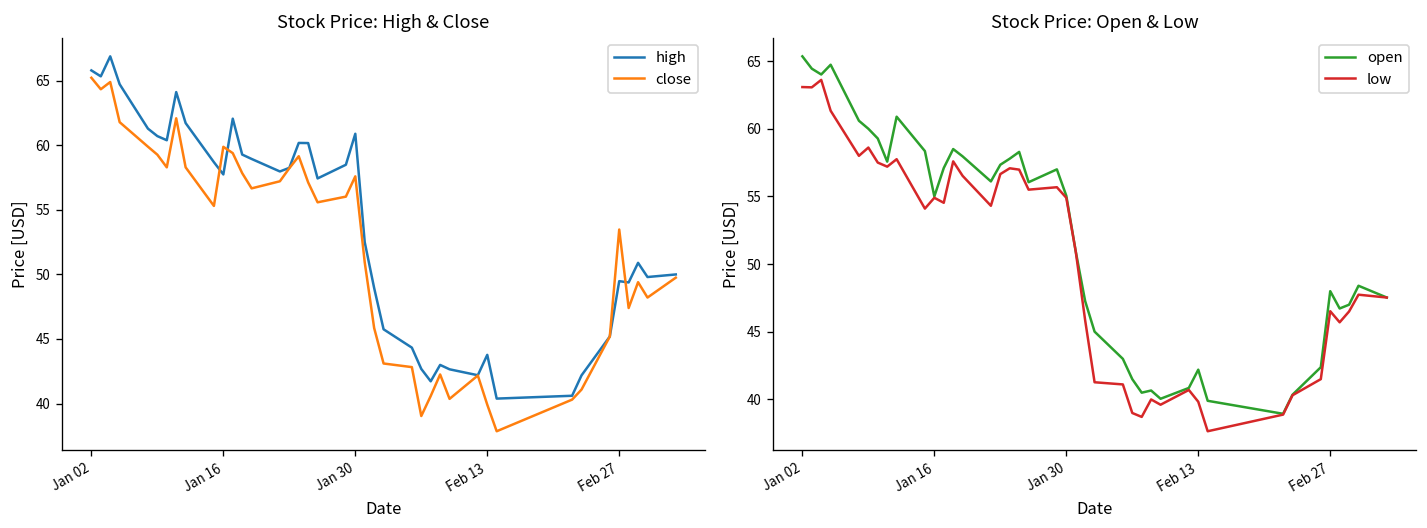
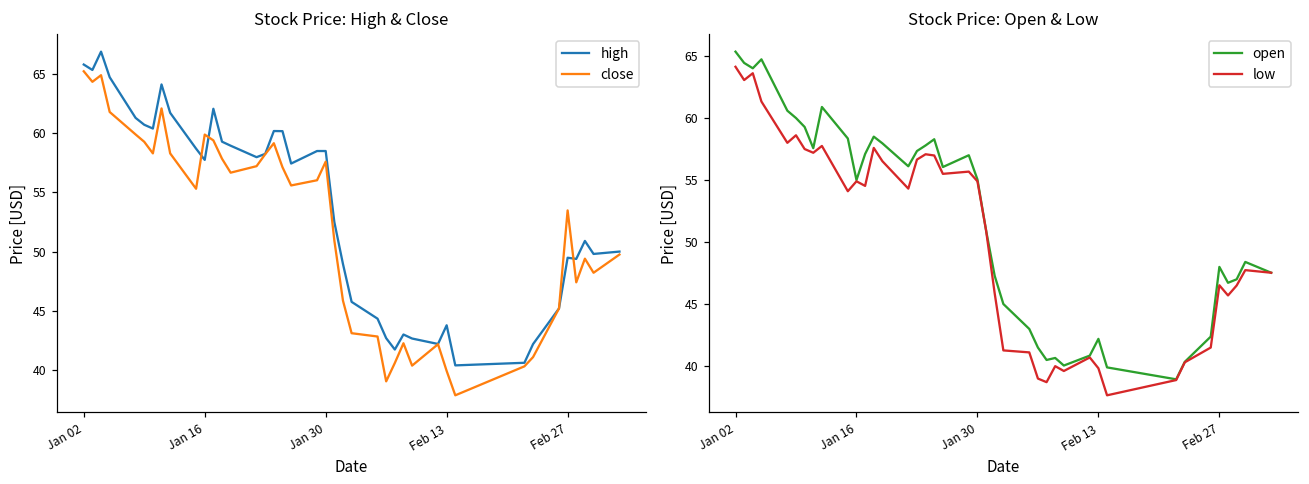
Stock Price: High & Close, high, Jan 30: 60.9 -> 58.5
Stock Price: Open & Low, low, Jan 02: 63.1 -> 64.1
